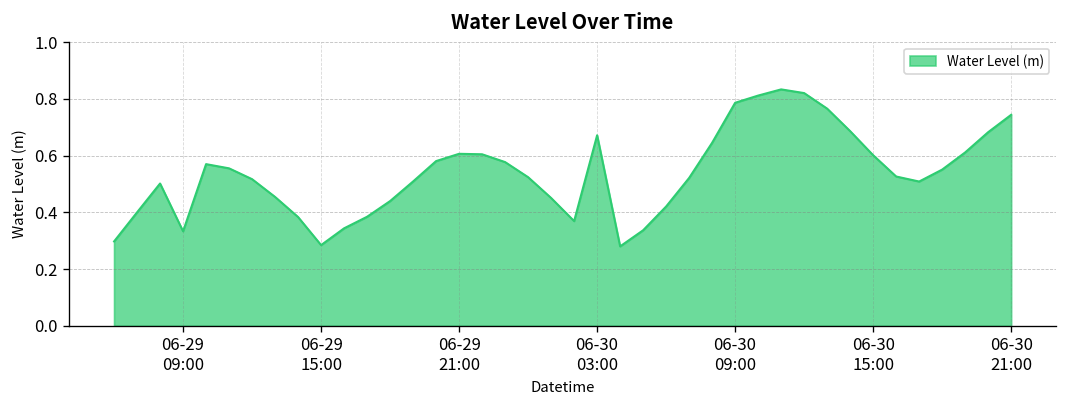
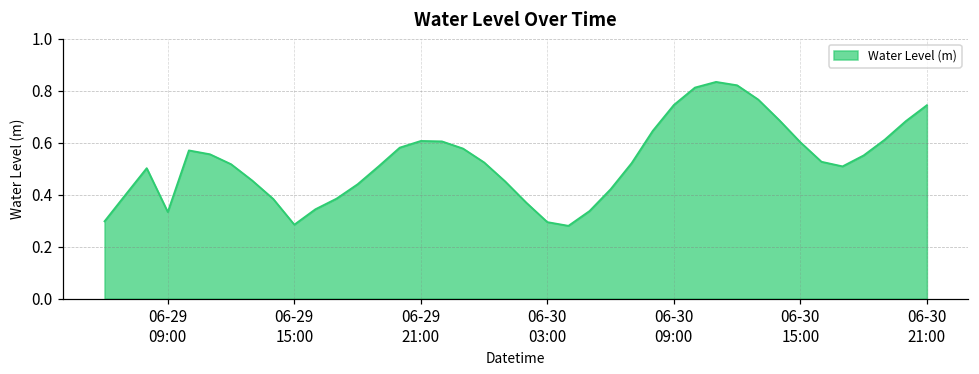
06-30 03:00: 0.67 -> 0.29
06-30 09:00: 0.79 -> 0.74
